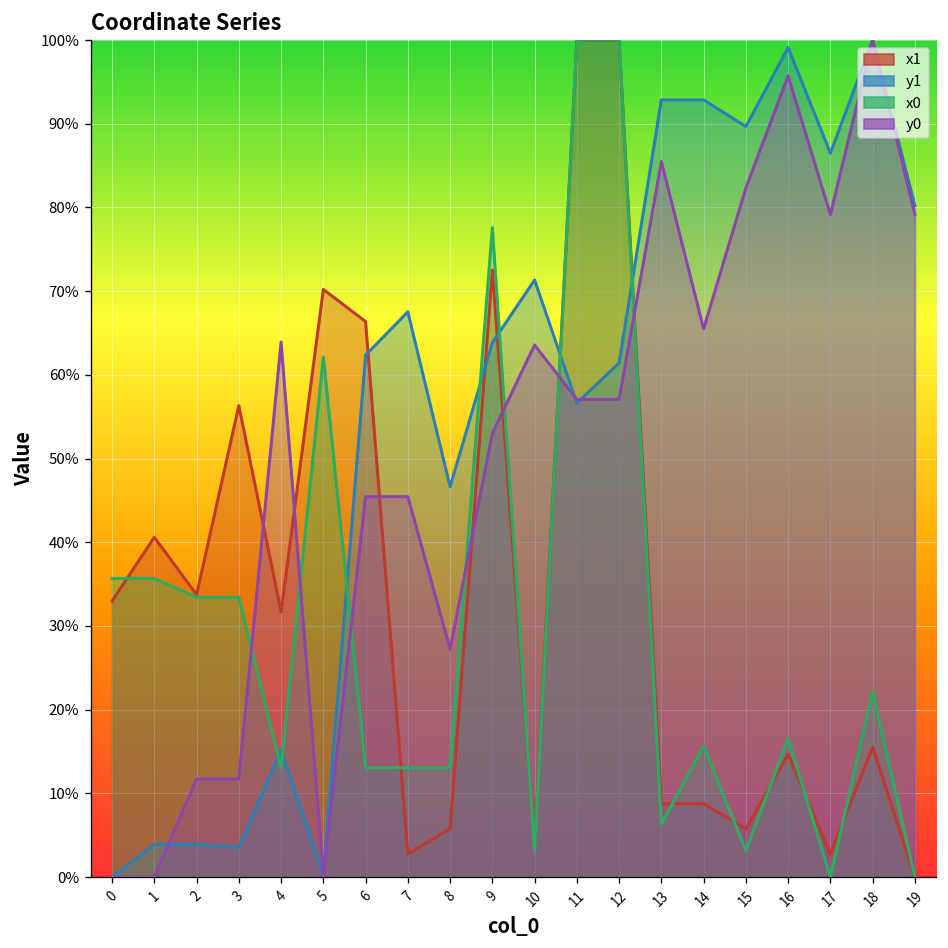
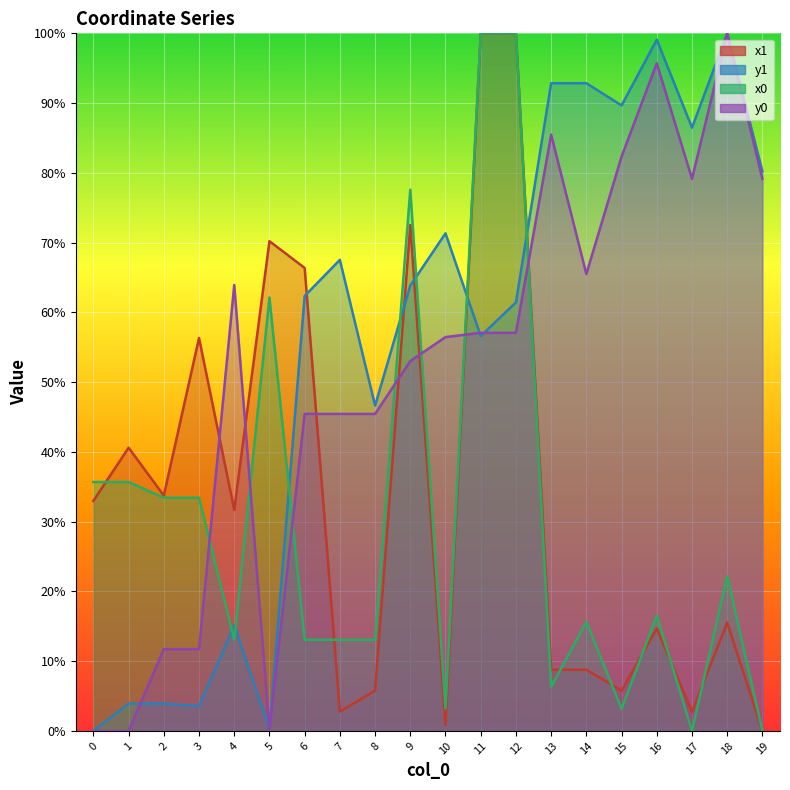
y0, 8: 27% -> 45%
x1, 10: 4% -> 1%
y0, 10: 64% -> 56%
